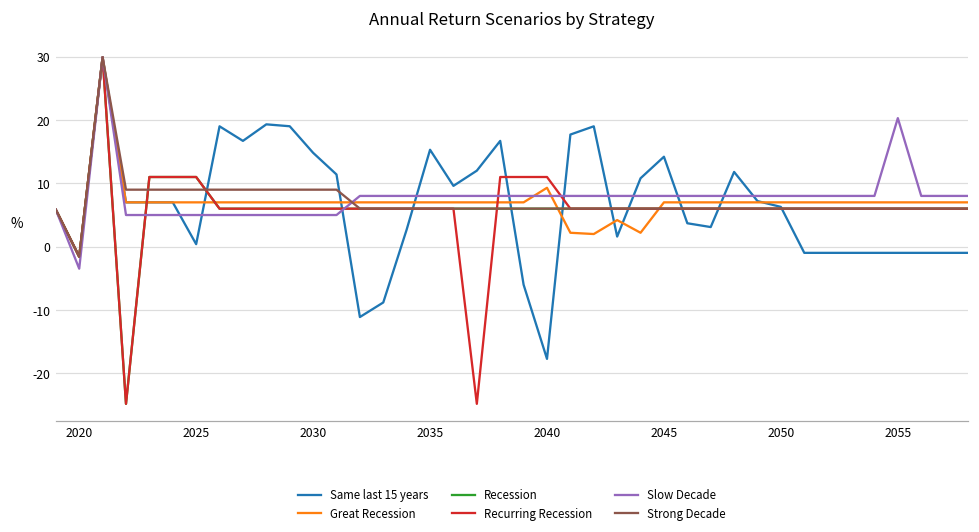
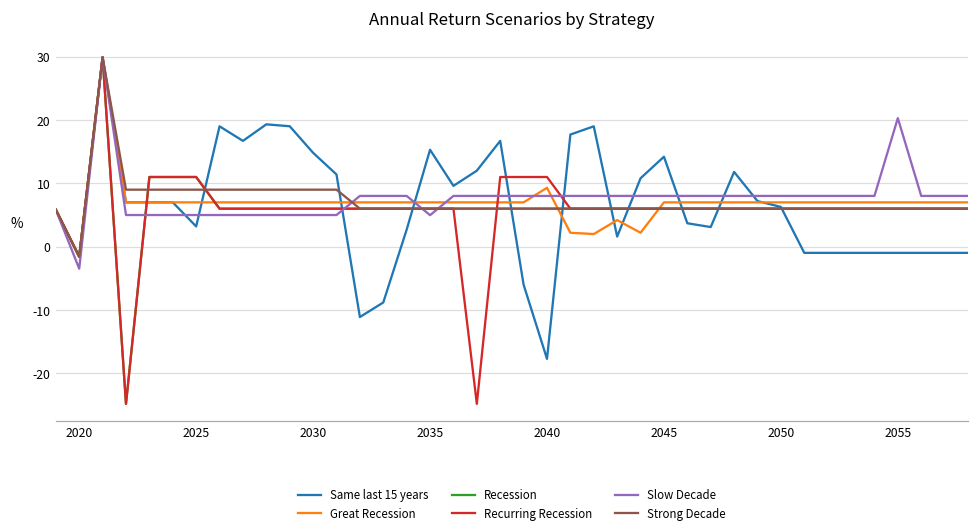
Same last 15 years, 2025: 0 -> 3
Slow Decade, 2035: 8 -> 5
